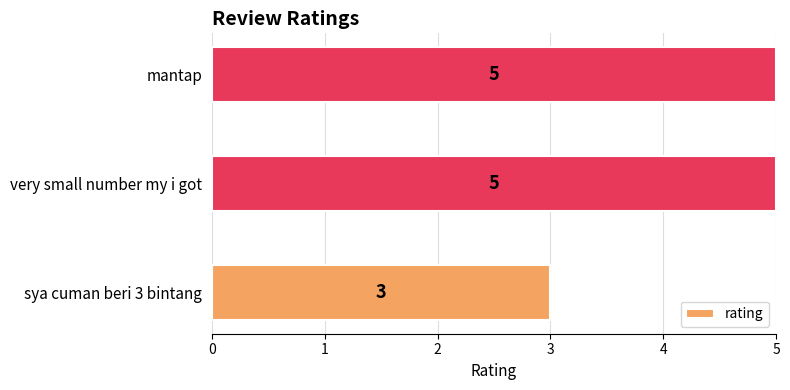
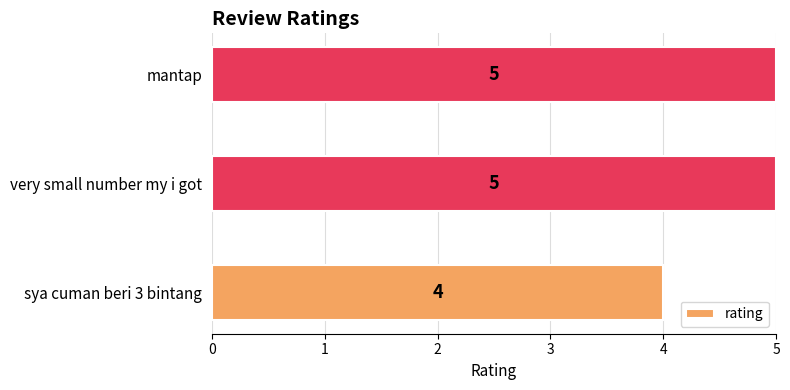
sya cuman beri 3 bintang: 3 -> 4
